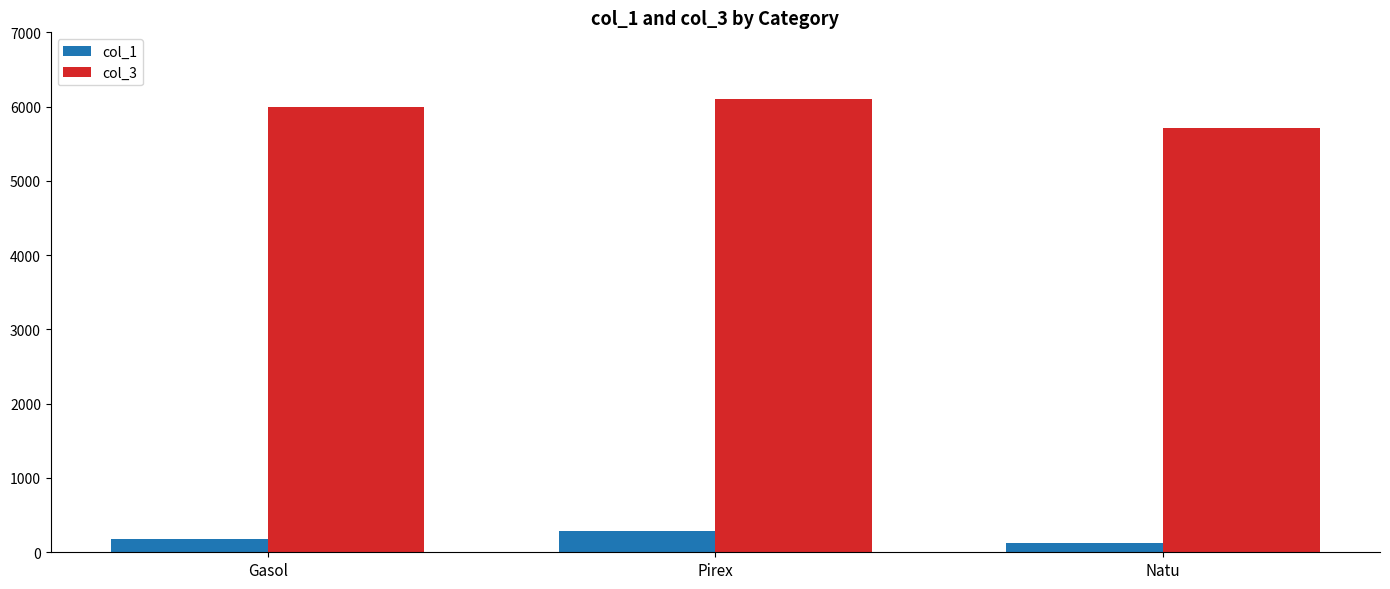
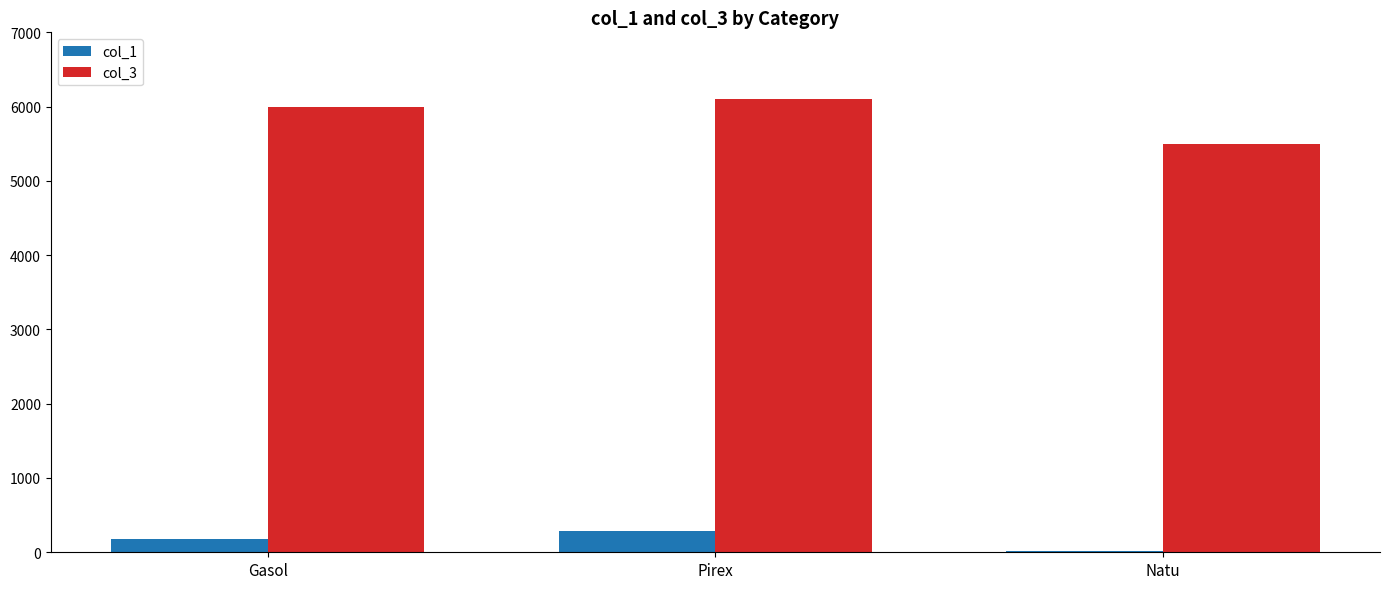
col_1, Natu: 100 -> 0
col_3, Natu: 5700 -> 5500
